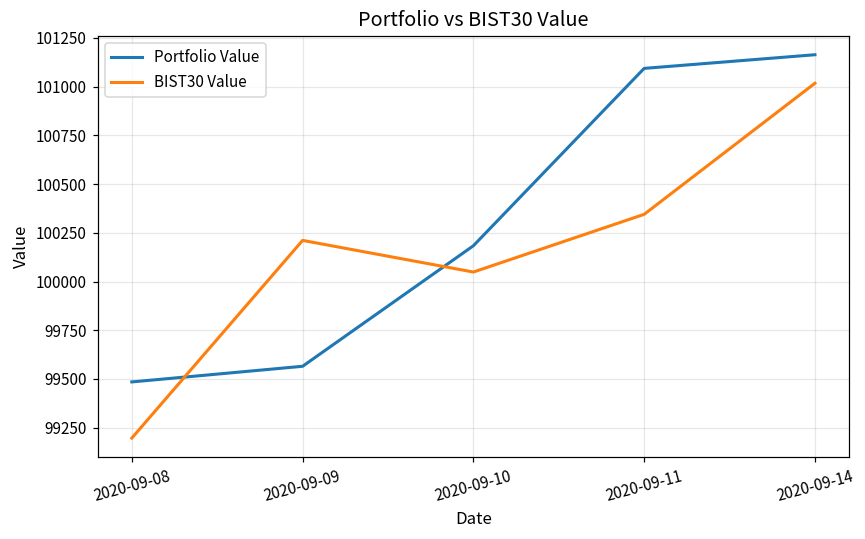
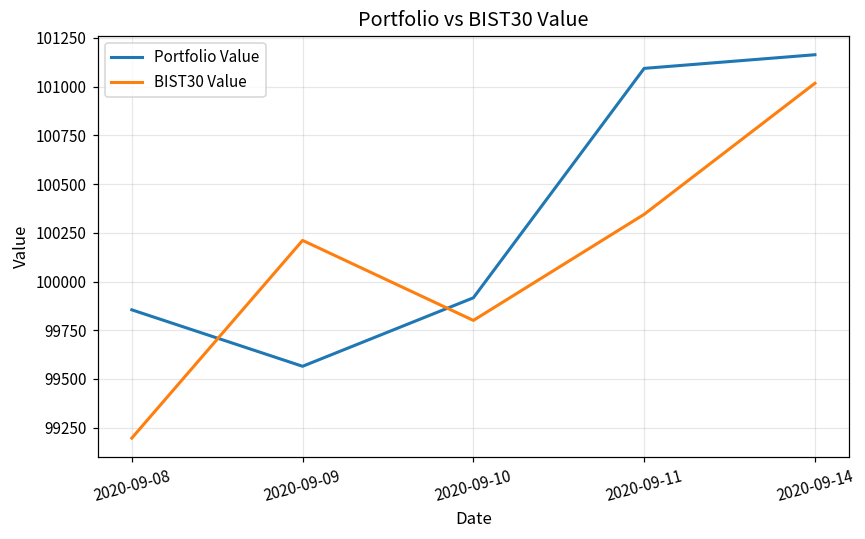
Portfolio Value, 2020-09-08: 99480 -> 99850
Portfolio Value, 2020-09-10: 100180 -> 99920
BIST30 Value, 2020-09-10: 100050 -> 99800
